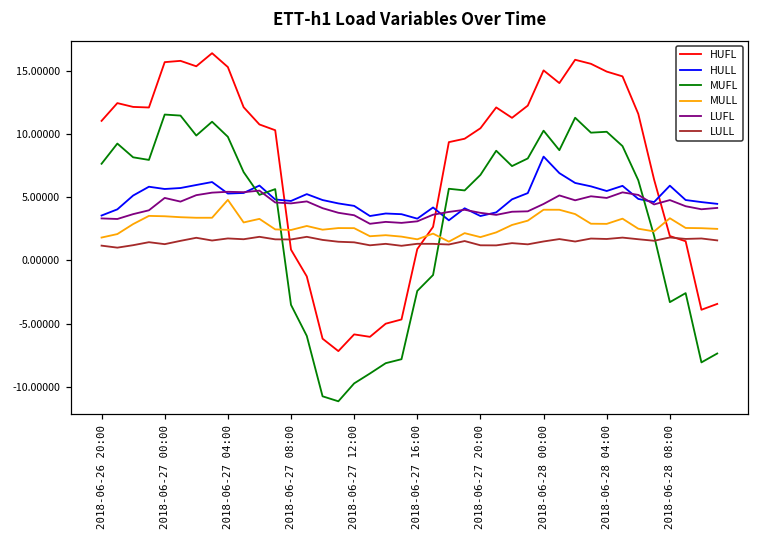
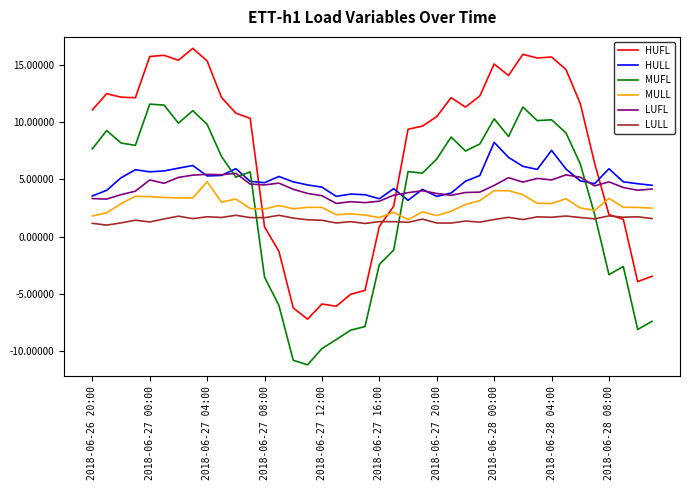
HUFL, 2018-06-28 04:00: 15.0 -> 15.7
HULL, 2018-06-28 04:00: 5.5 -> 7.5
